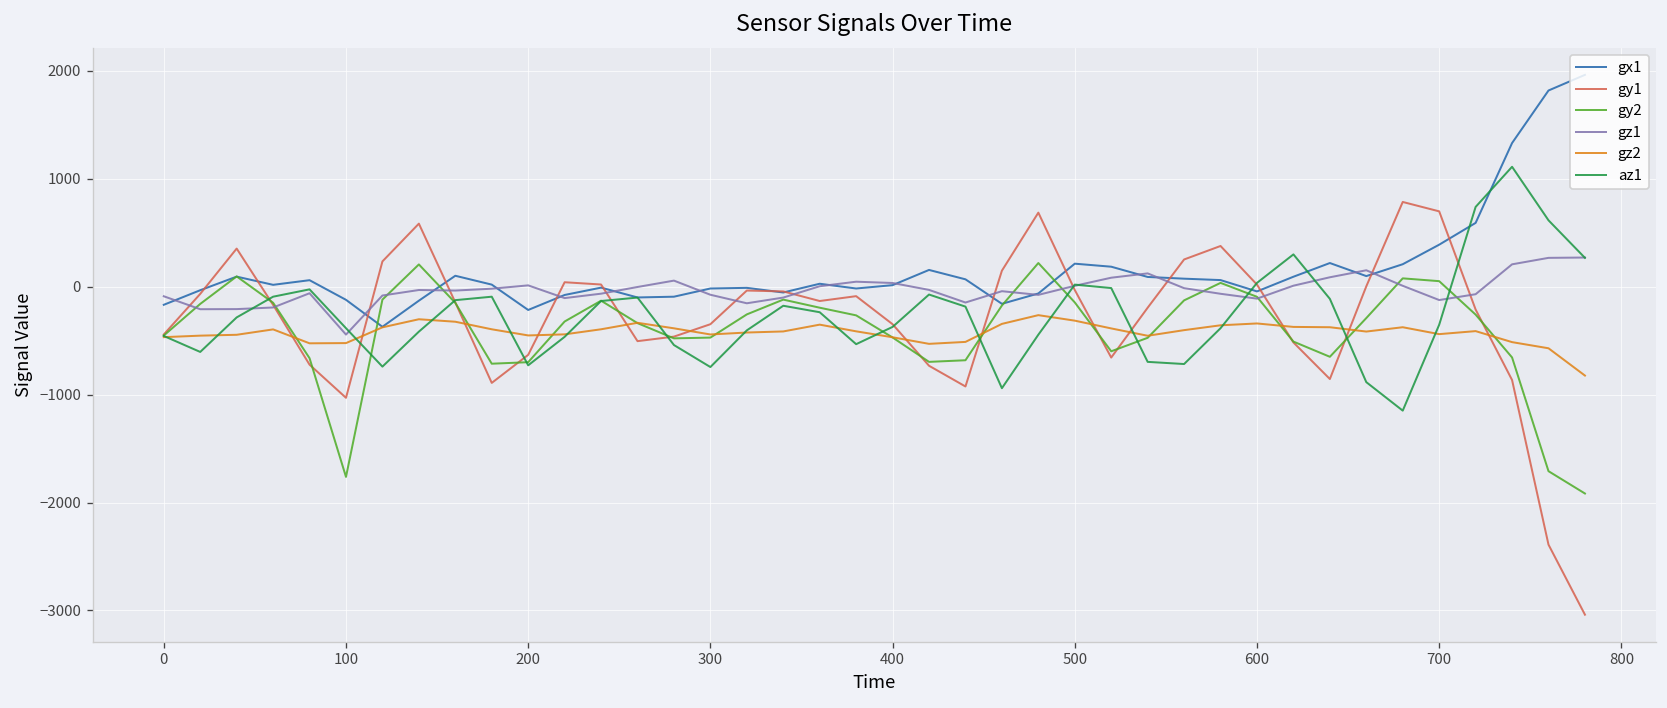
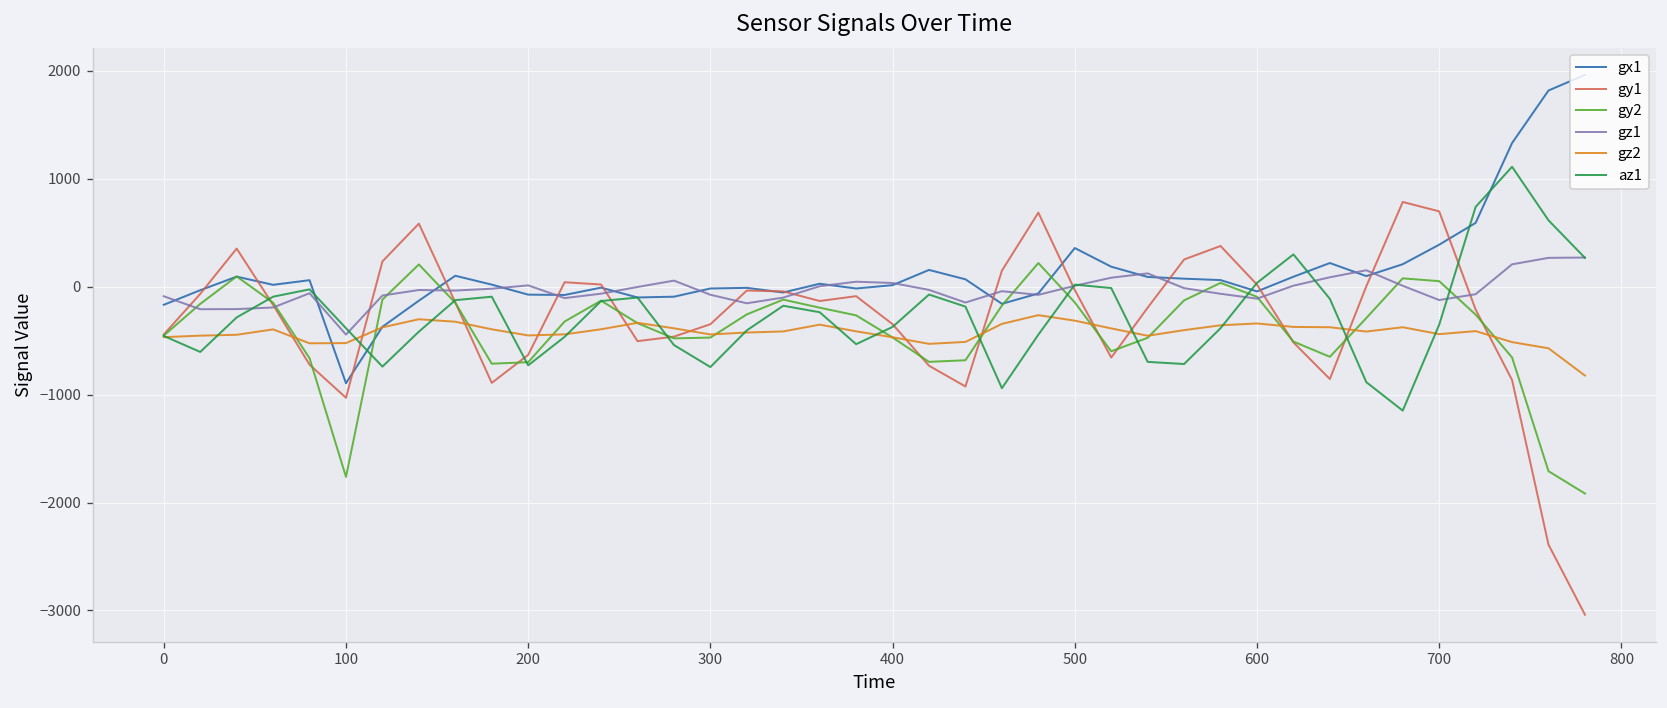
gx1, 100: -100 -> -900
gx1, 200: -200 -> -100
gx1, 500: 200 -> 400
